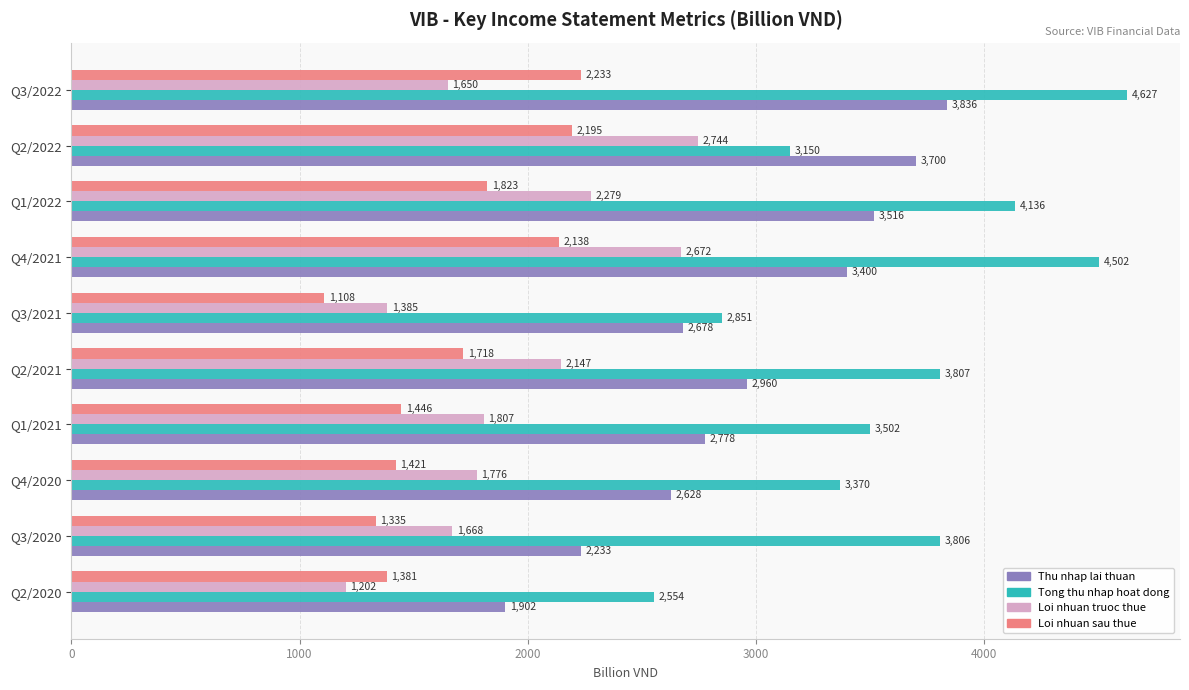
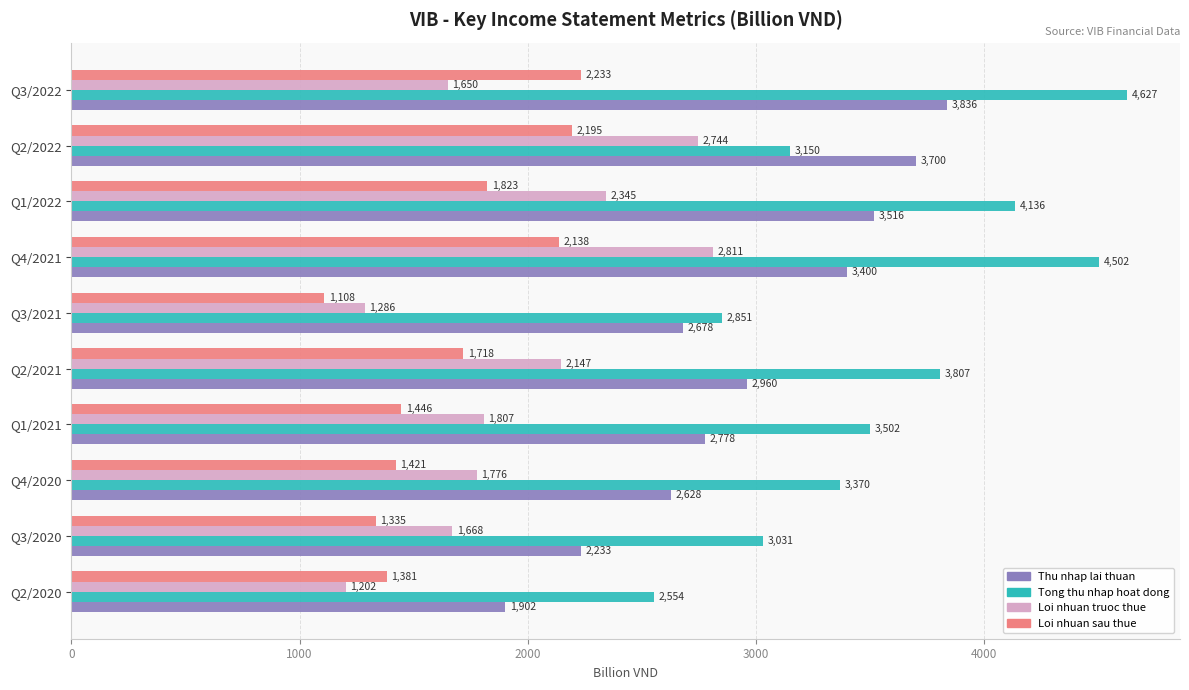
Loi nhuan truoc thue, Q1/2022: 2,279 -> 2,345
Loi nhuan truoc thue, Q4/2021: 2,672 -> 2,811
Loi nhuan truoc thue, Q3/2021: 1,385 -> 1,286
Tong thu nhap hoat dong, Q3/2020: 3,806 -> 3,031
